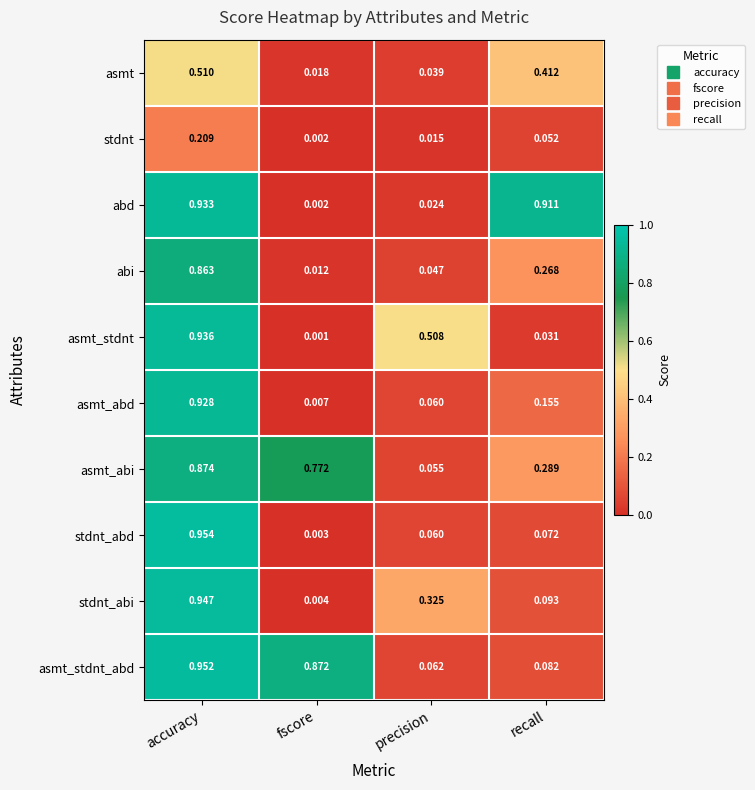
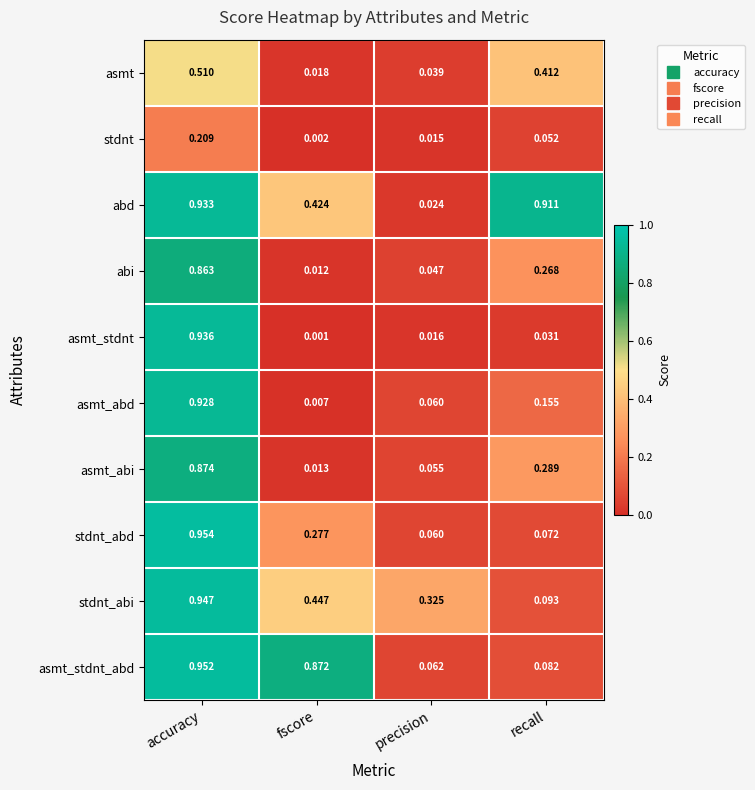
abd, fscore: 0.002 -> 0.424
asmt_stdnt, precision: 0.508 -> 0.016
asmt_abi, fscore: 0.772 -> 0.013
stdnt_abd, fscore: 0.003 -> 0.277
stdnt_abi, fscore: 0.004 -> 0.447
